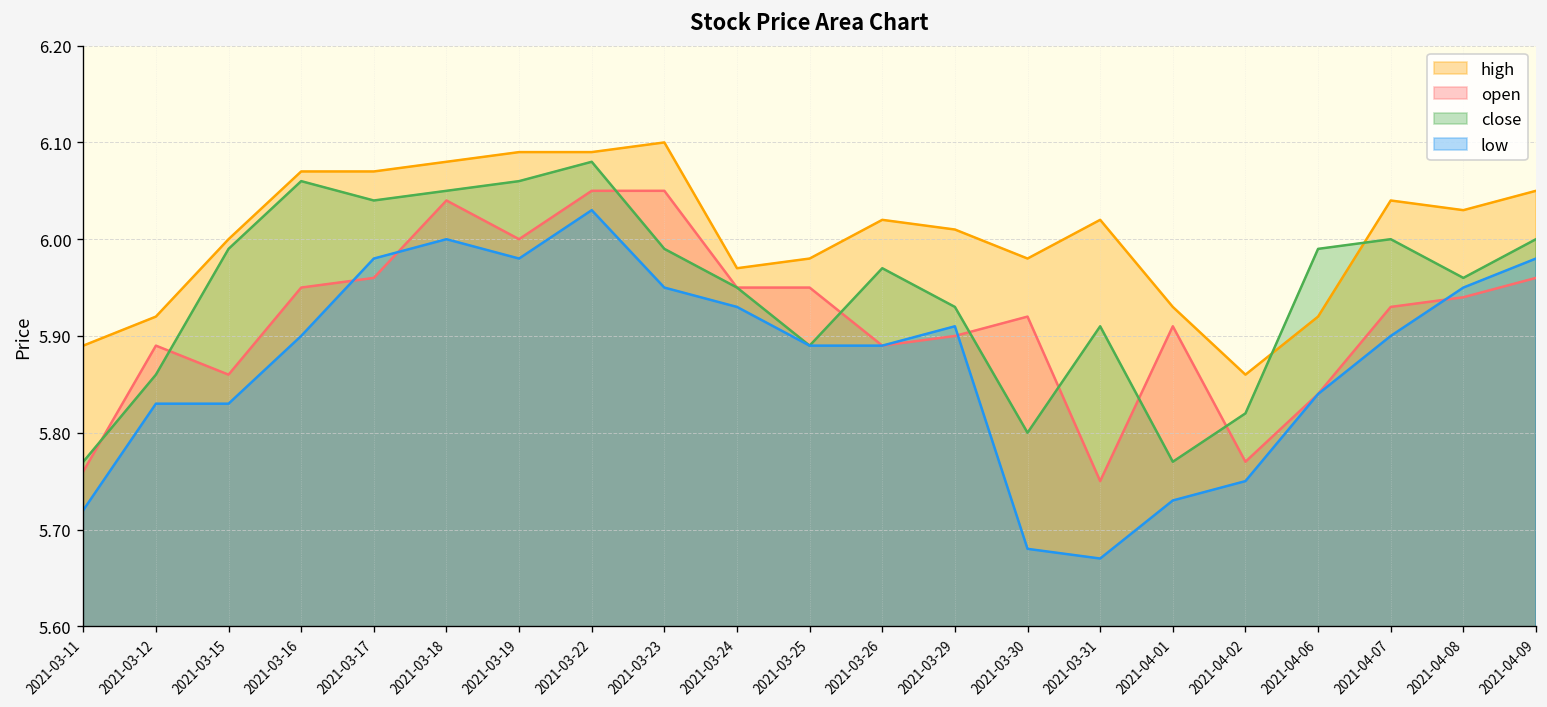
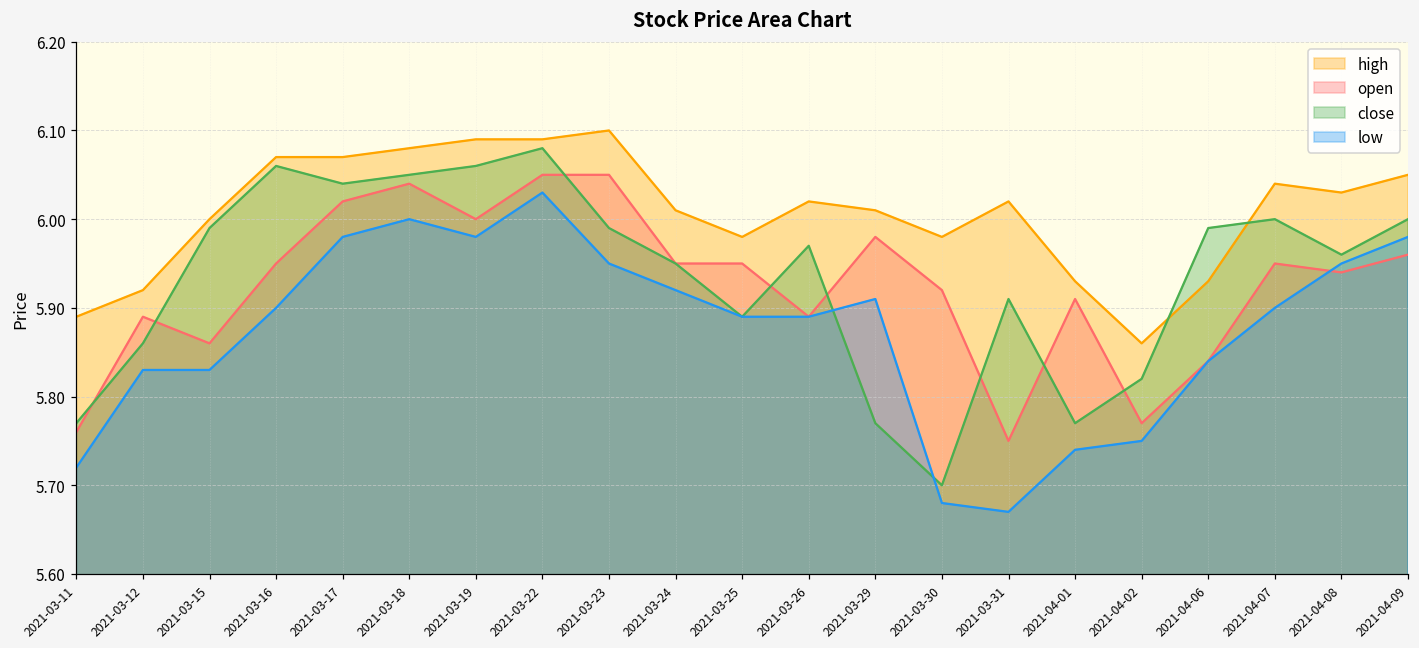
open, 2021-03-17: 5.96 -> 6.02
high, 2021-03-24: 5.97 -> 6.01
low, 2021-03-24: 5.93 -> 5.92
open, 2021-03-29: 5.90 -> 5.98
close, 2021-03-29: 5.93 -> 5.77
close, 2021-03-30: 5.8 -> 5.7
low, 2021-04-01: 5.73 -> 5.74
high, 2021-04-06: 5.92 -> 5.93
open, 2021-04-07: 5.93 -> 5.95
